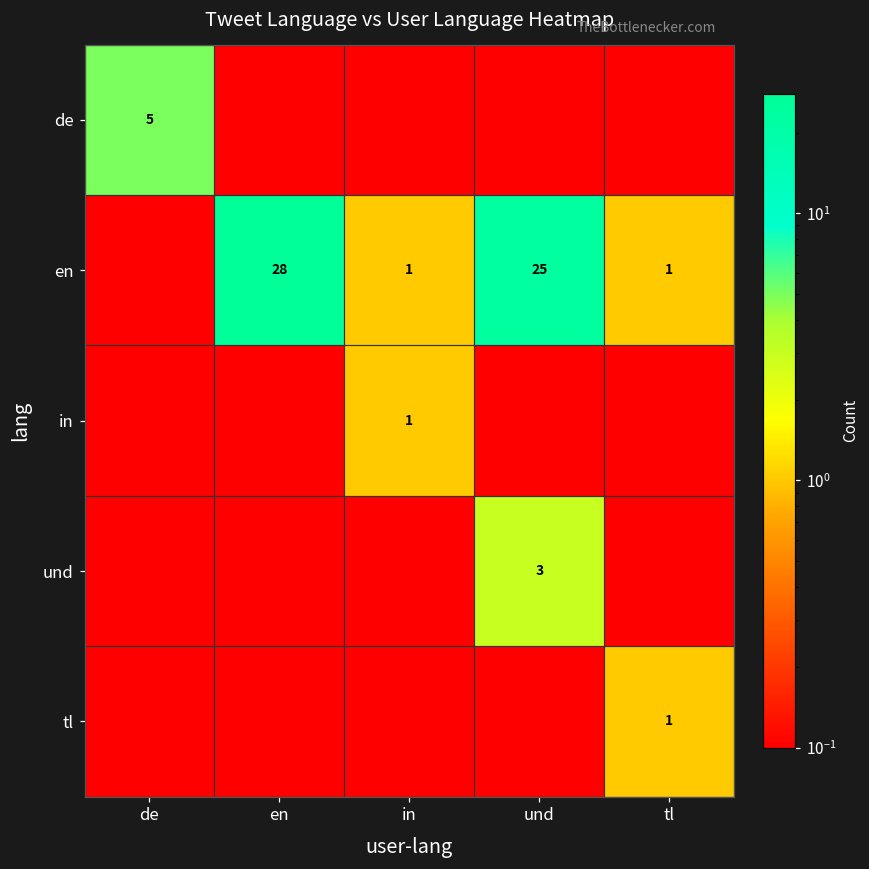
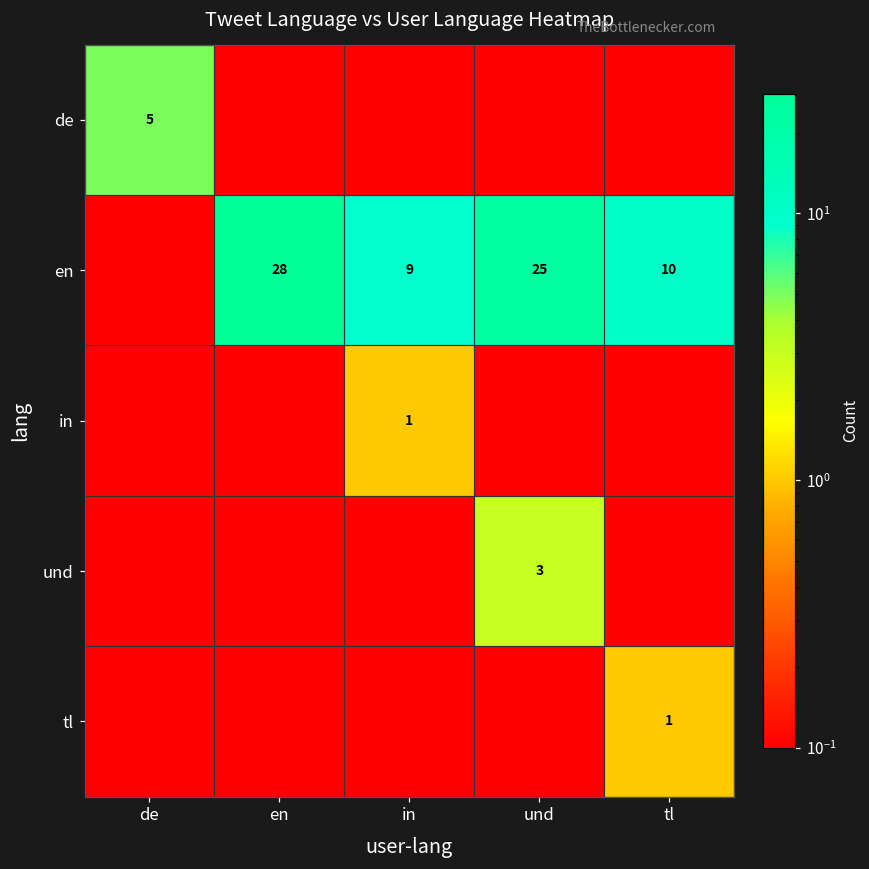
en, in: 1 -> 9
en, tl: 1 -> 10
